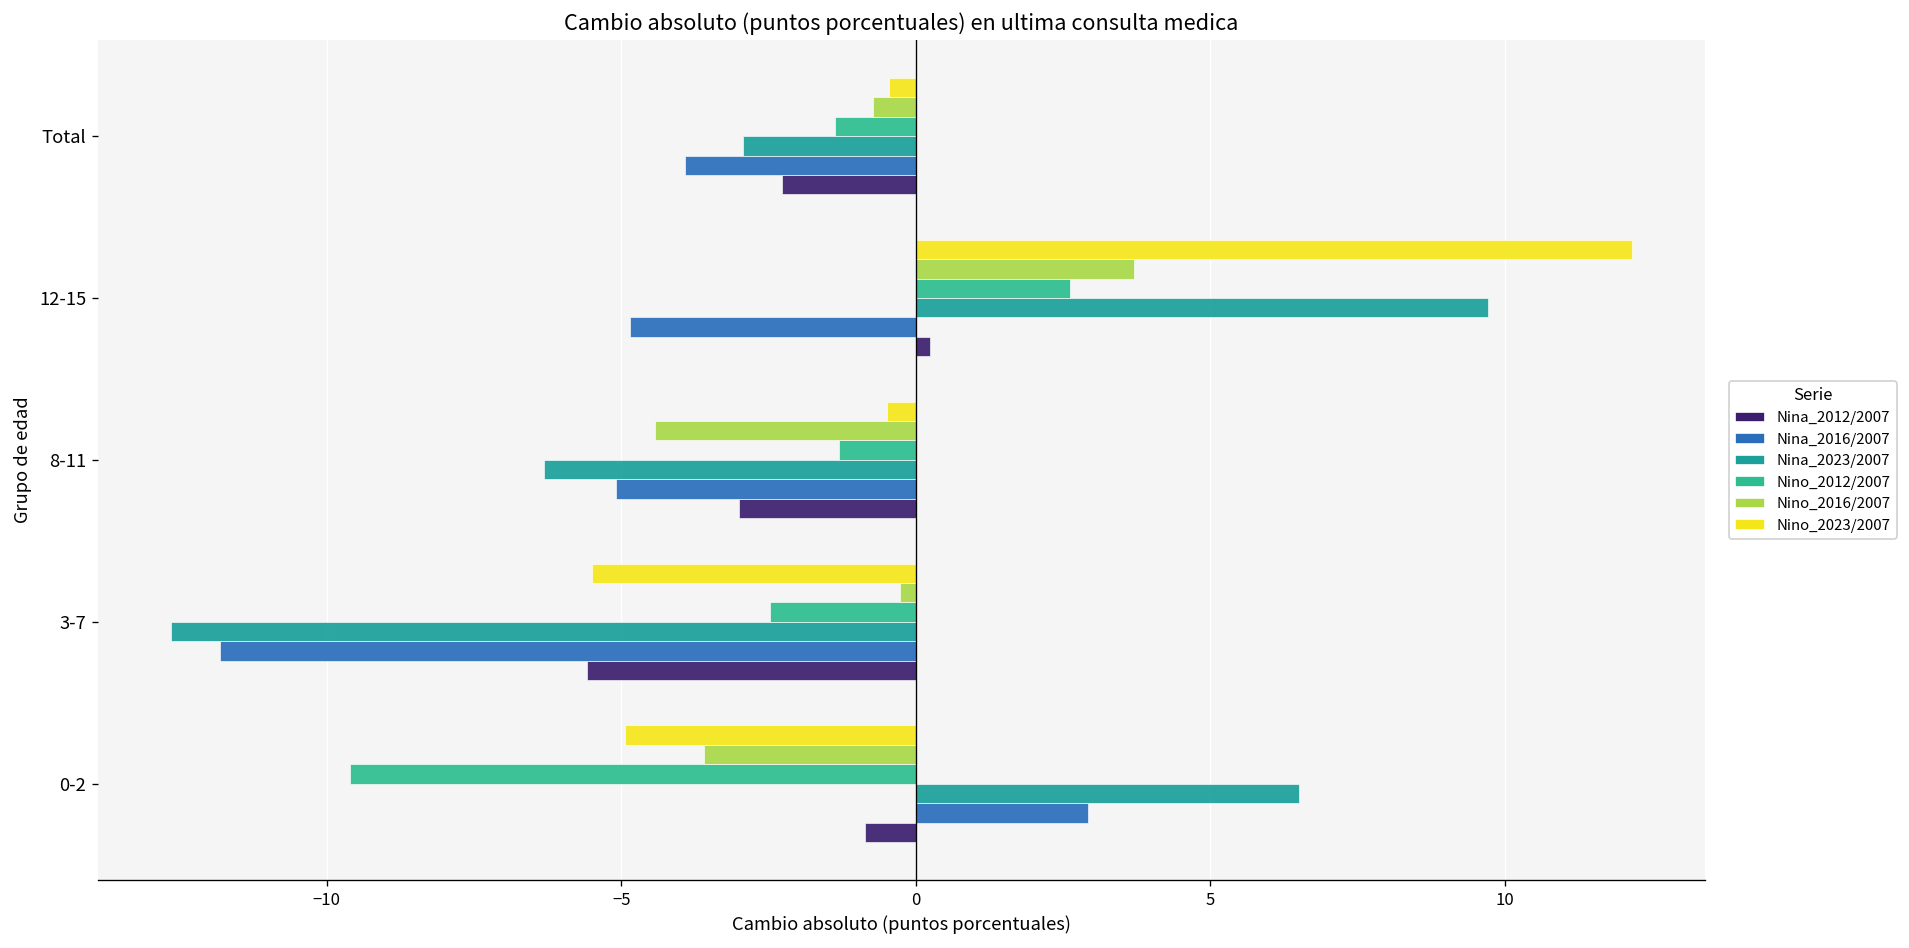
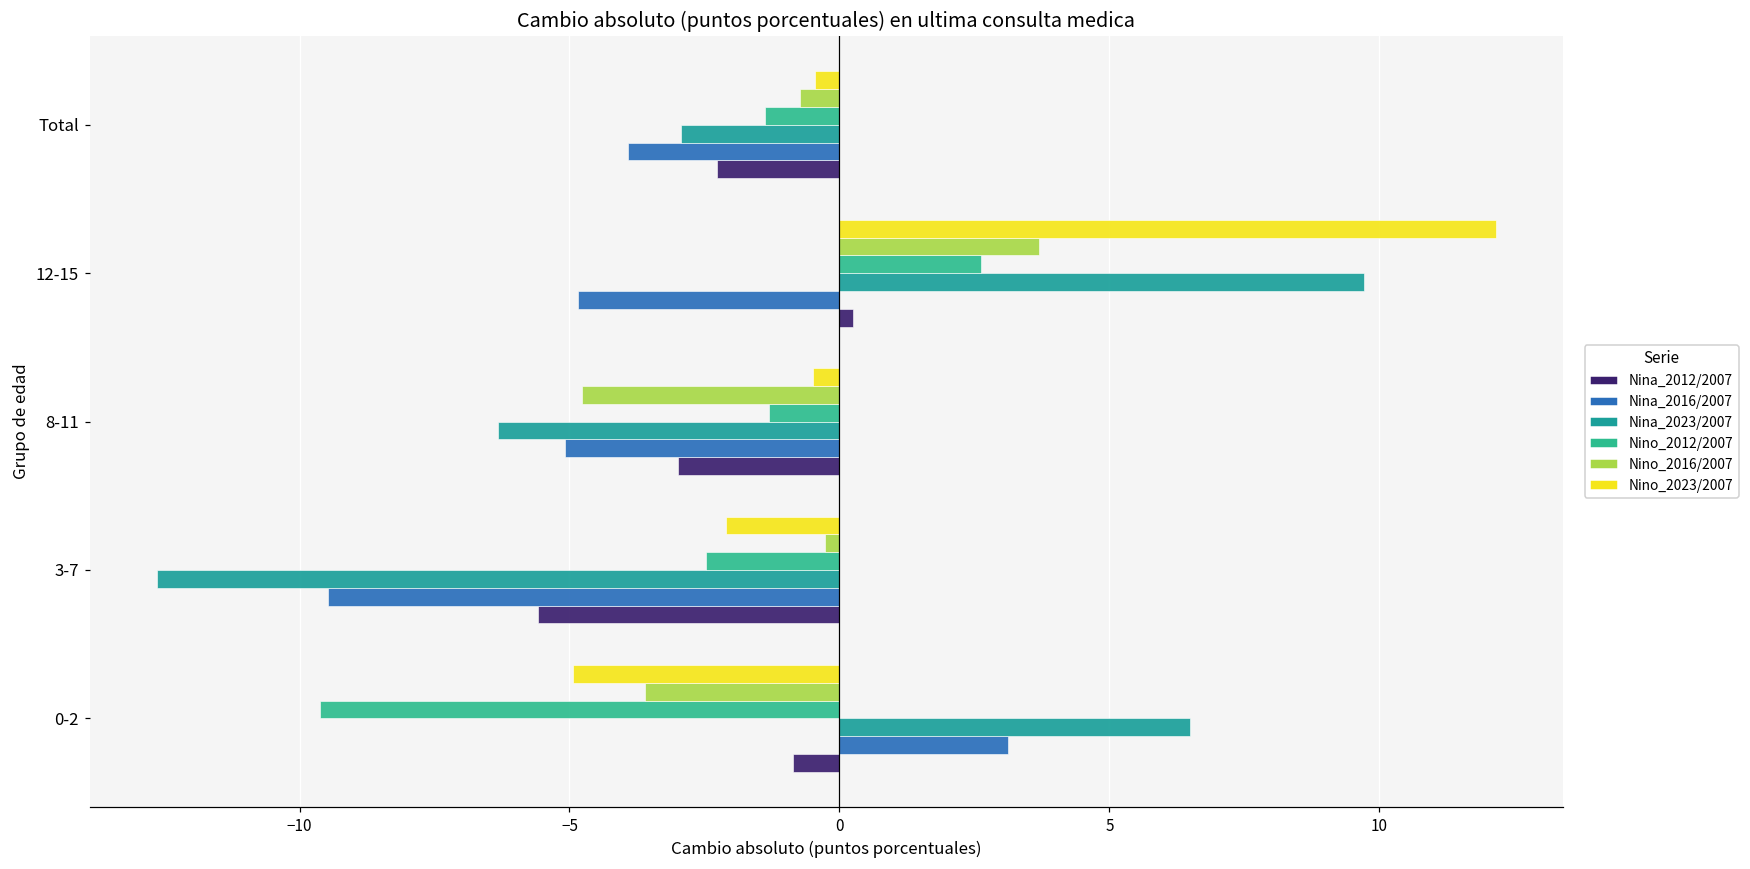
Nino_2016/2007, 8-11: -4.4 -> -4.8
Nino_2023/2007, 3-7: -5.5 -> -2.1
Nina_2016/2007, 3-7: -11.8 -> -9.5
Nina_2016/2007, 0-2: 2.9 -> 3.1
